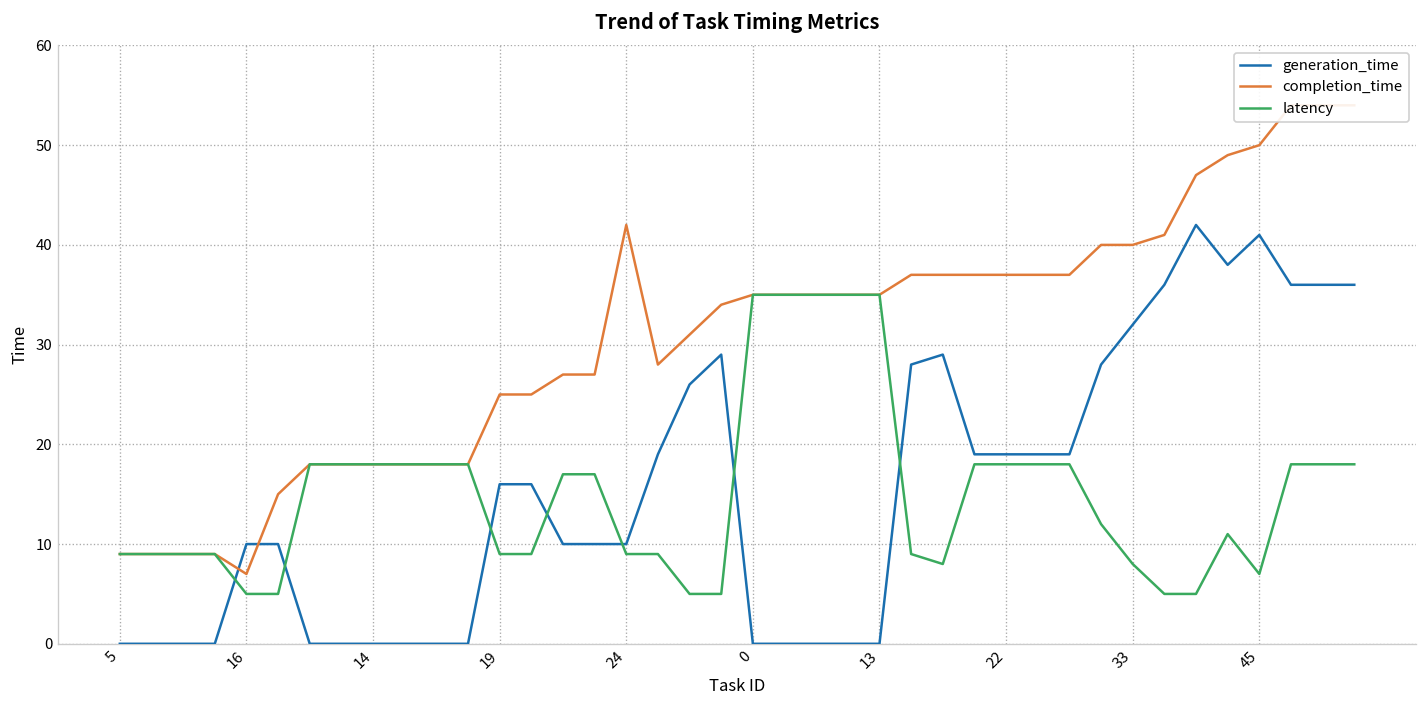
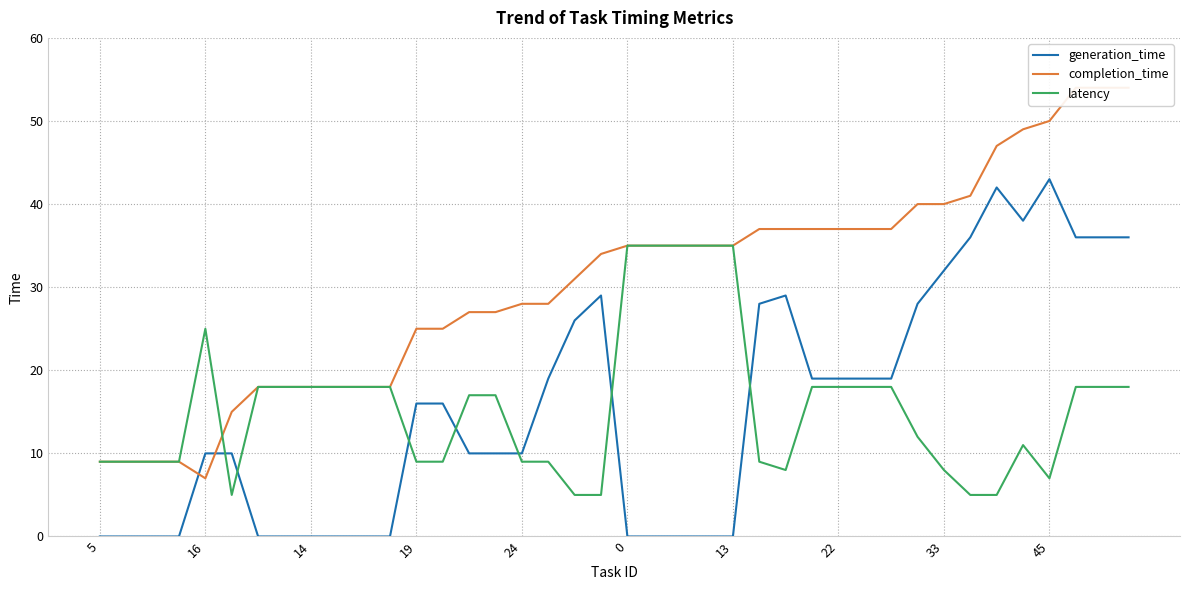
latency, 16: 5 -> 25
completion_time, 24: 42 -> 28
generation_time, 45: 41 -> 43
